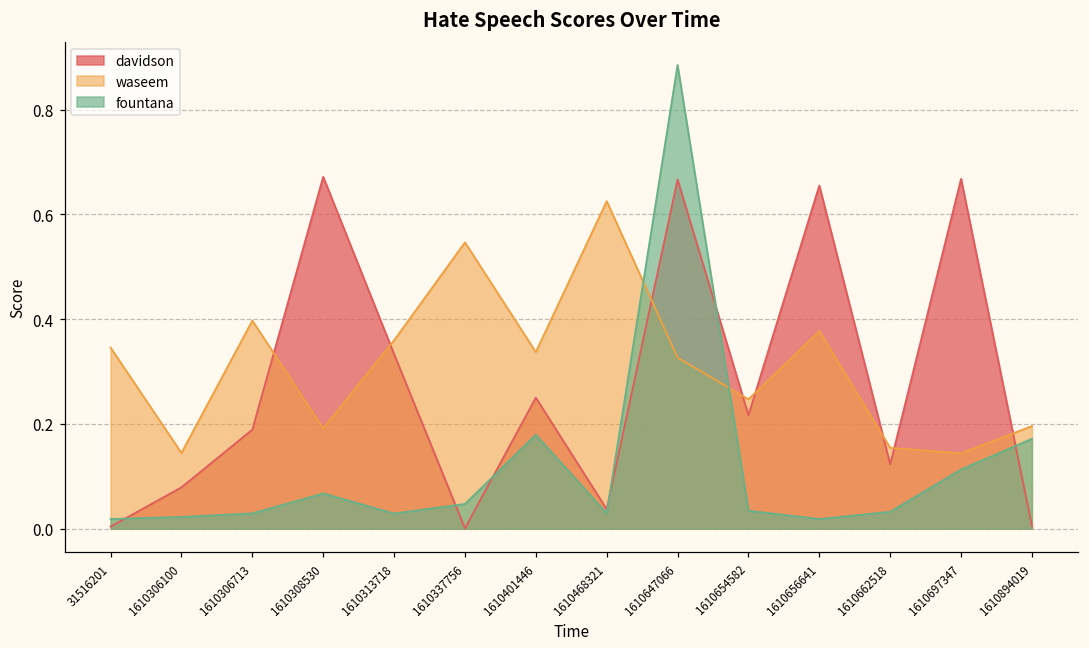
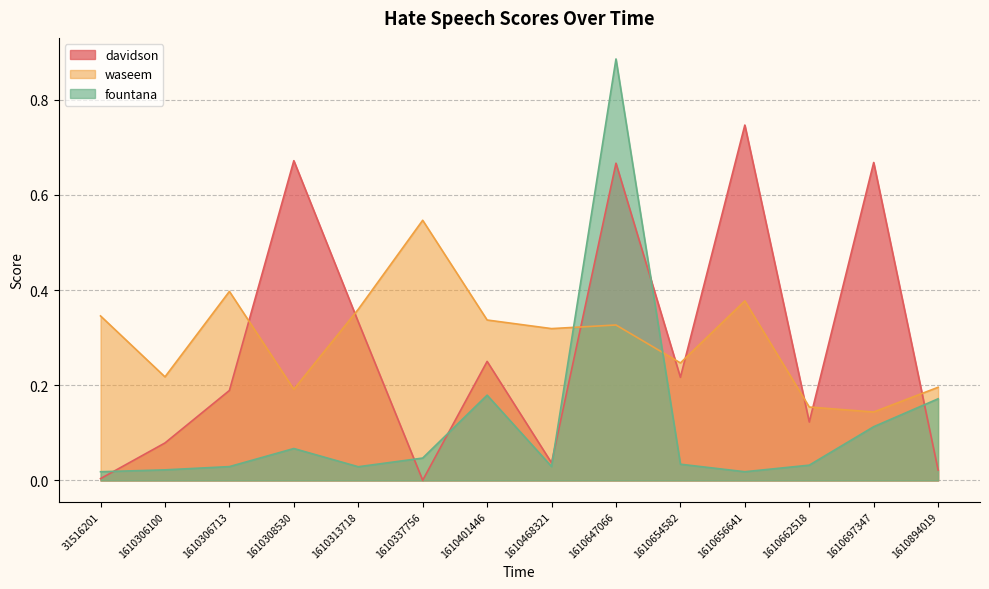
waseem, 1610306100: 0.14 -> 0.22
waseem, 1610468321: 0.63 -> 0.32
davidson, 1610656641: 0.66 -> 0.75
davidson, 1610894019: 0.00 -> 0.02
